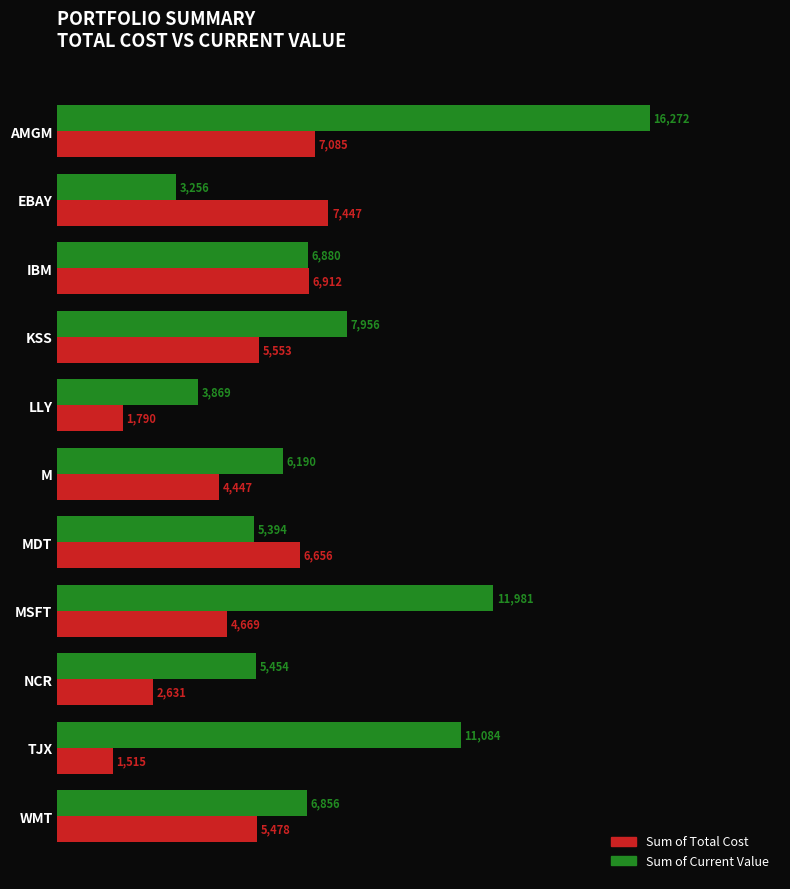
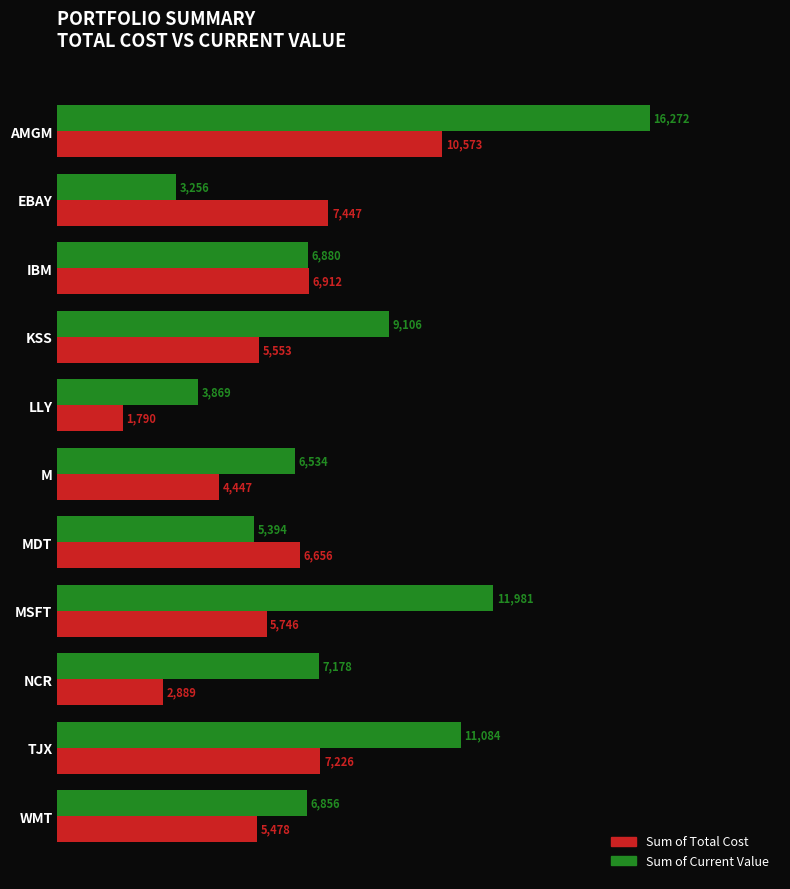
Sum of Total Cost, AMGM: 7,085 -> 10,573
Sum of Current Value, KSS: 7,956 -> 9,106
Sum of Current Value, M: 6,190 -> 6,534
Sum of Total Cost, MSFT: 4,669 -> 5,746
Sum of Current Value, NCR: 5,454 -> 7,178
Sum of Total Cost, NCR: 2,631 -> 2,889
Sum of Total Cost, TJX: 1,515 -> 7,226
